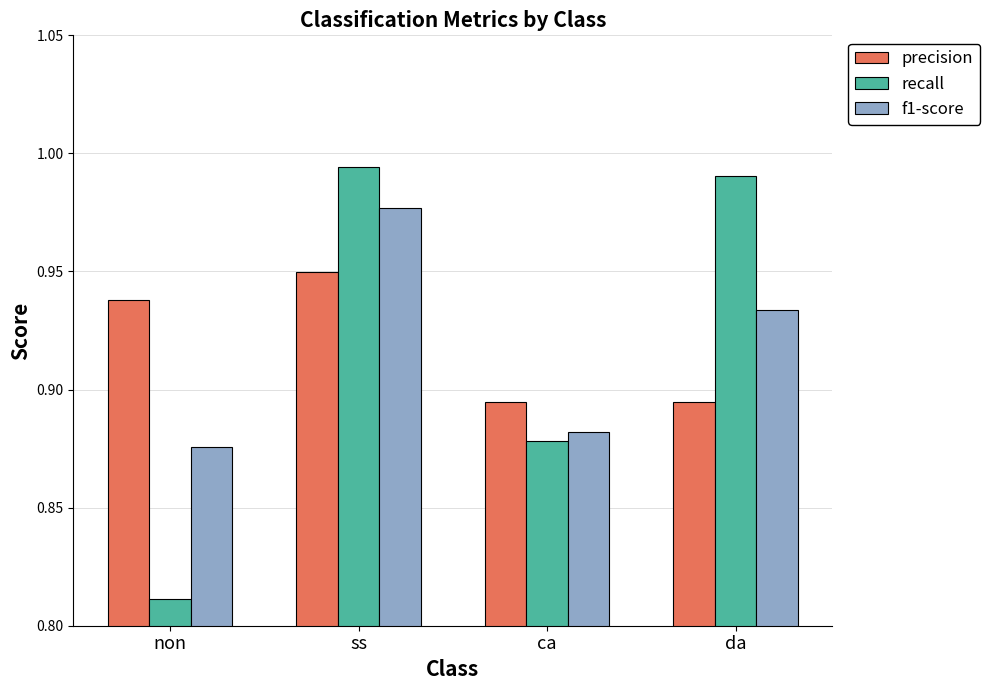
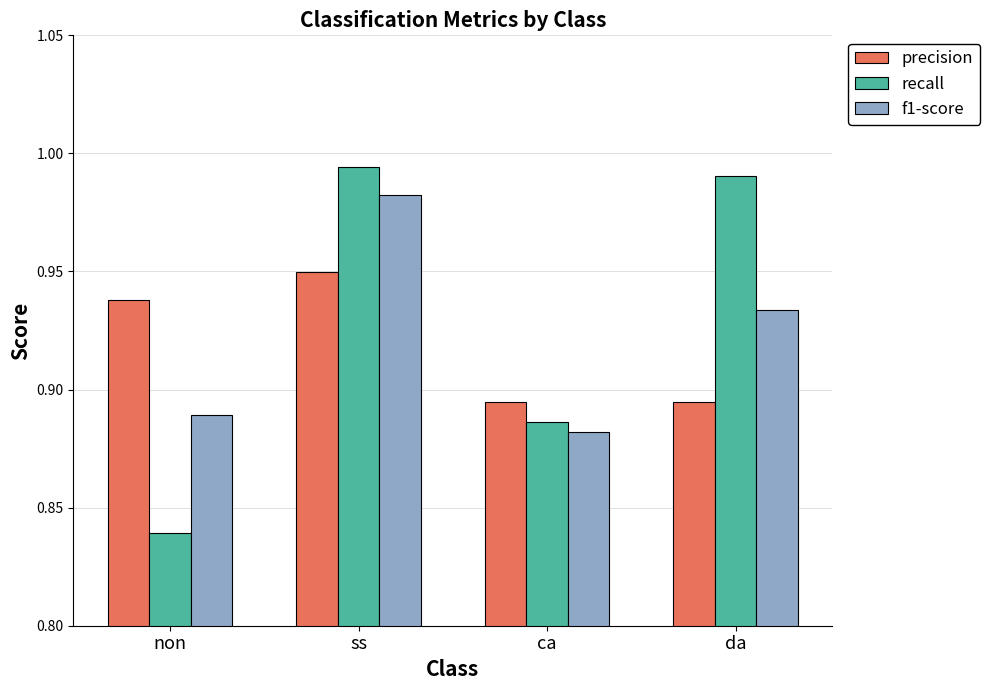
recall, non: 0.811 -> 0.839
f1-score, non: 0.876 -> 0.889
f1-score, ss: 0.977 -> 0.983
recall, ca: 0.878 -> 0.886
